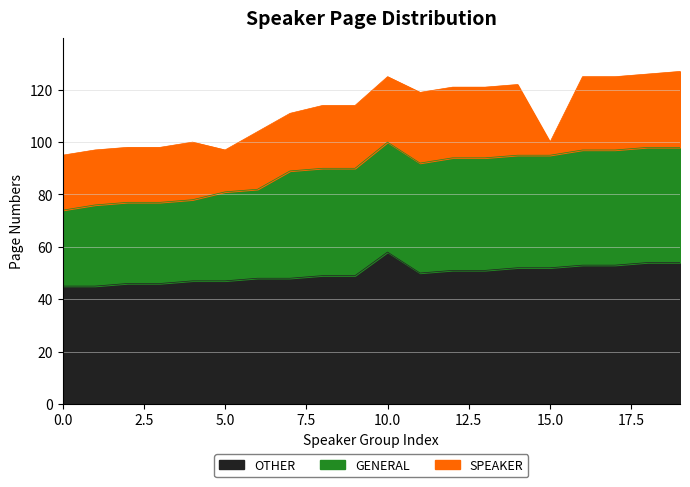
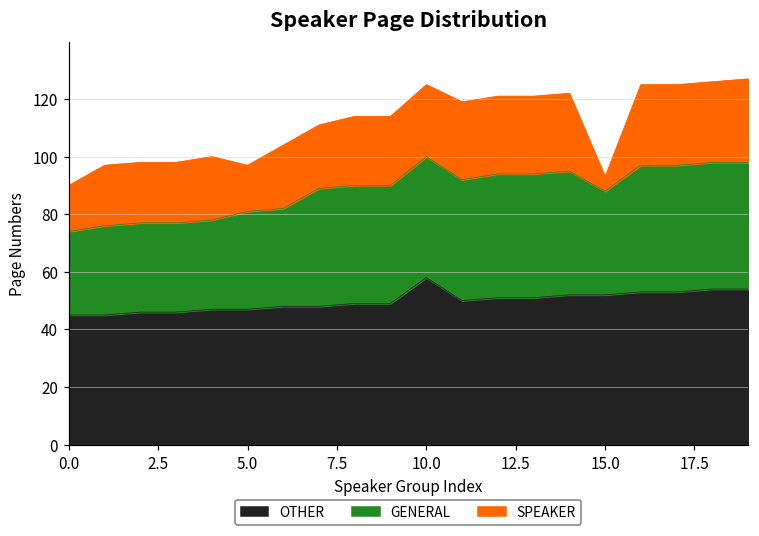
SPEAKER, 0.0: 21 -> 16
GENERAL, 15.0: 43 -> 36
